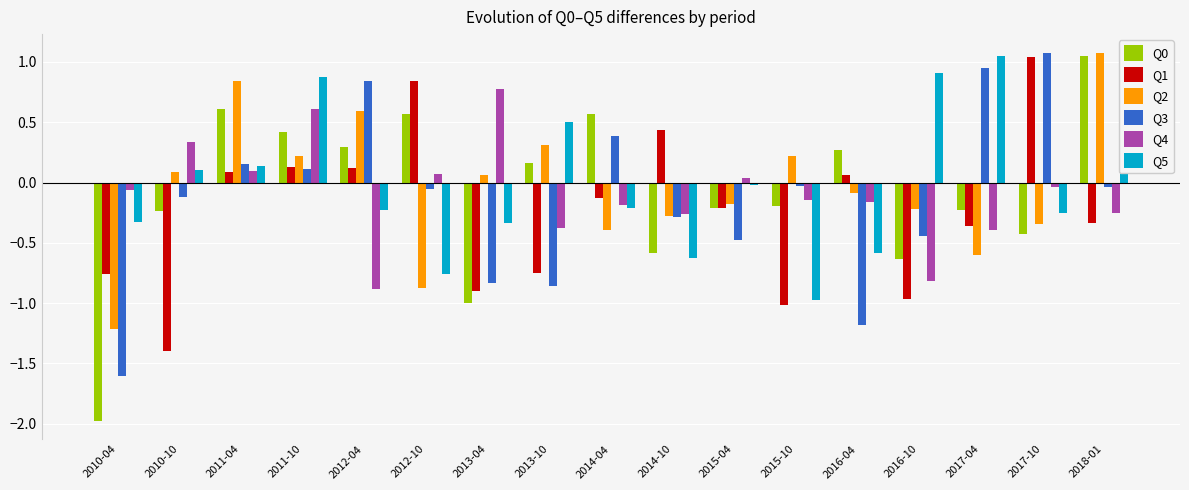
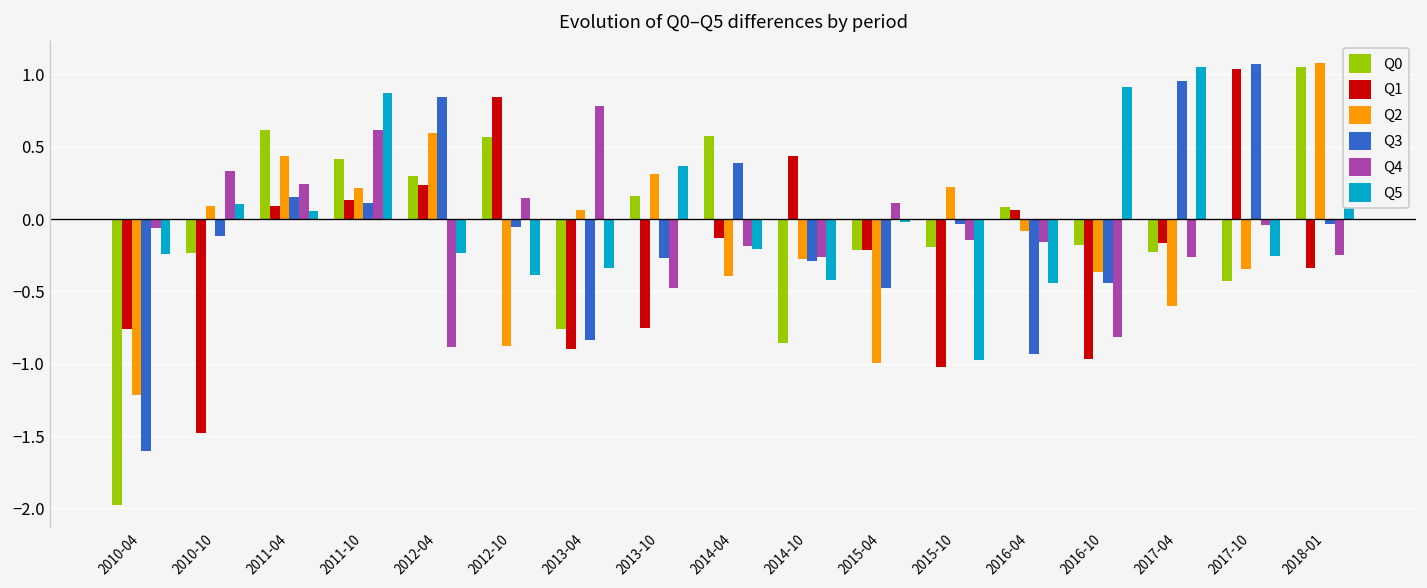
Q5, 2010-04: -0.33 -> -0.24
Q1, 2010-10: -1.40 -> -1.48
Q2, 2011-04: 0.84 -> 0.43
Q4, 2011-04: 0.09 -> 0.24
Q5, 2011-04: 0.13 -> 0.06
Q1, 2012-04: 0.12 -> 0.24
Q4, 2012-10: 0.07 -> 0.14
Q5, 2012-10: -0.76 -> -0.39
Q0, 2013-04: -1.00 -> -0.76
Q3, 2013-10: -0.86 -> -0.27
Q4, 2013-10: -0.37 -> -0.48
Q5, 2013-10: 0.50 -> 0.37
Q0, 2014-10: -0.59 -> -0.86
Q5, 2014-10: -0.62 -> -0.42
Q2, 2015-04: -0.18 -> -0.99
Q4, 2015-04: 0.04 -> 0.11
Q0, 2016-04: 0.27 -> 0.08
Q3, 2016-04: -1.18 -> -0.93
Q5, 2016-04: -0.59 -> -0.44
Q0, 2016-10: -0.63 -> -0.18
Q2, 2016-10: -0.22 -> -0.37
Q1, 2017-04: -0.36 -> -0.17
Q4, 2017-04: -0.39 -> -0.26
